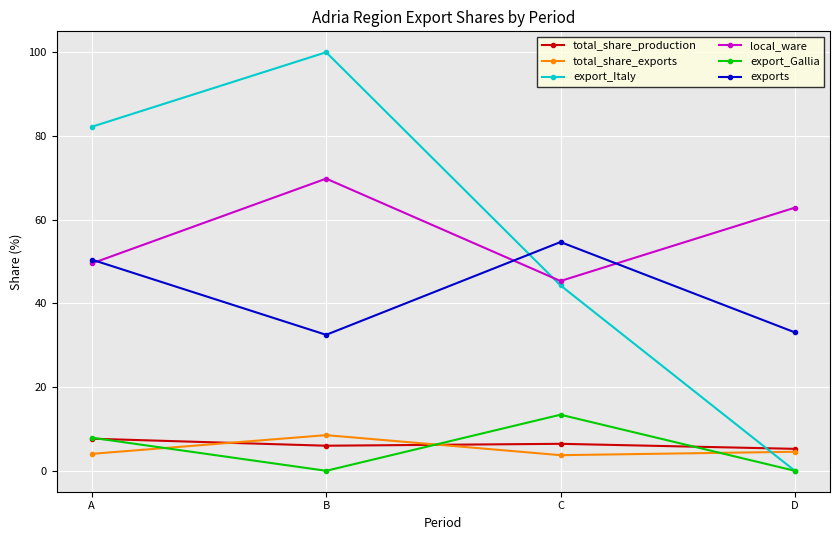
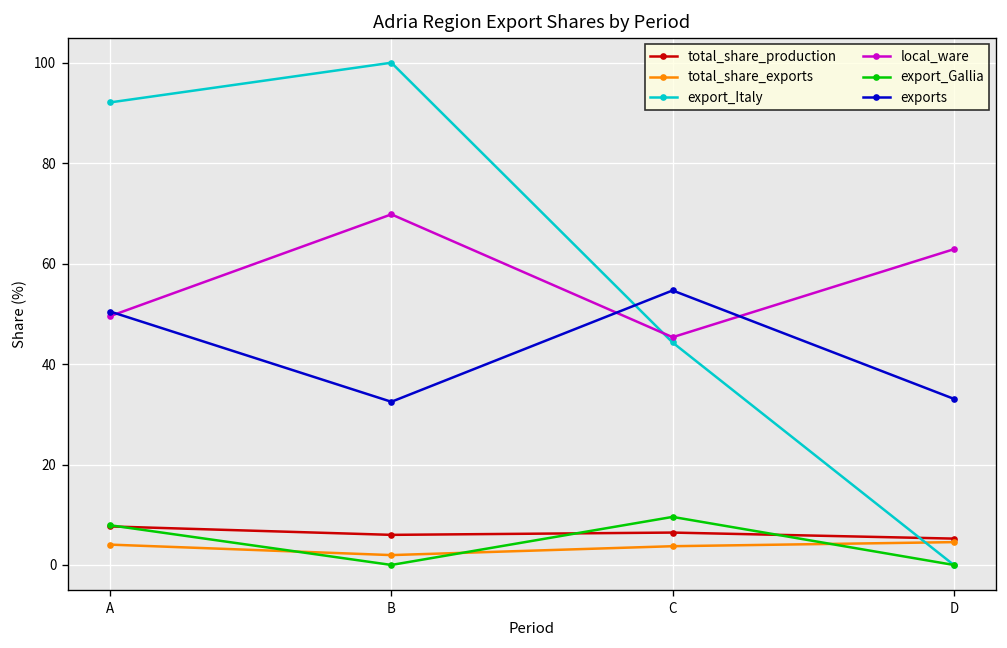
export_Italy, A: 82 -> 92
total_share_exports, B: 9 -> 2
export_Gallia, C: 13 -> 10
